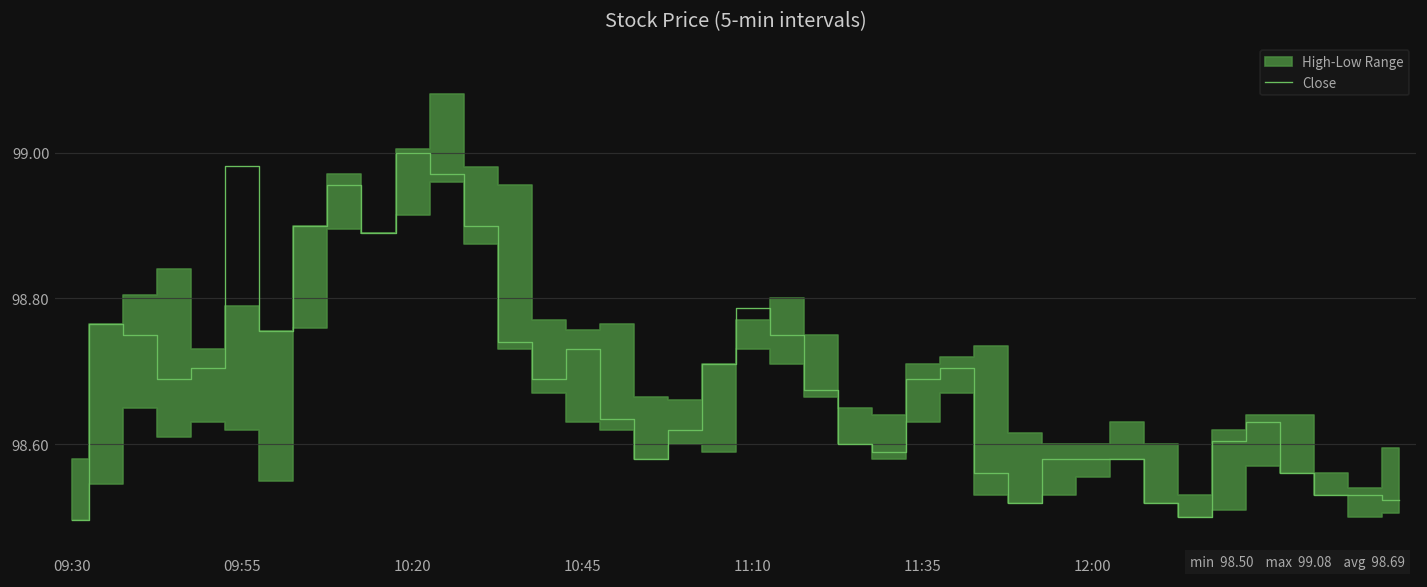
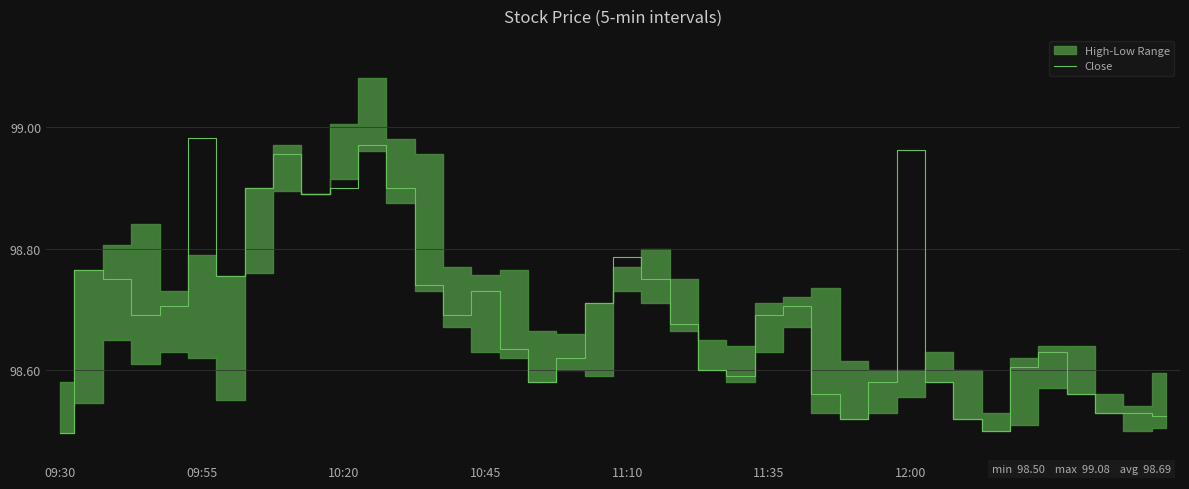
Close, 10:20: 99.0 -> 98.9
Close, 12:00: 98.58 -> 98.96
